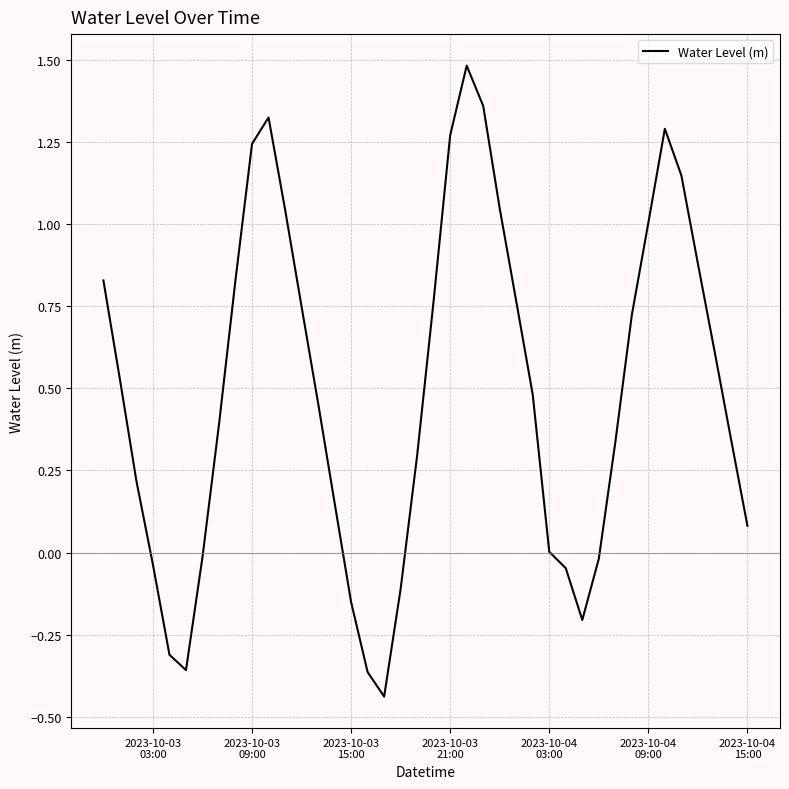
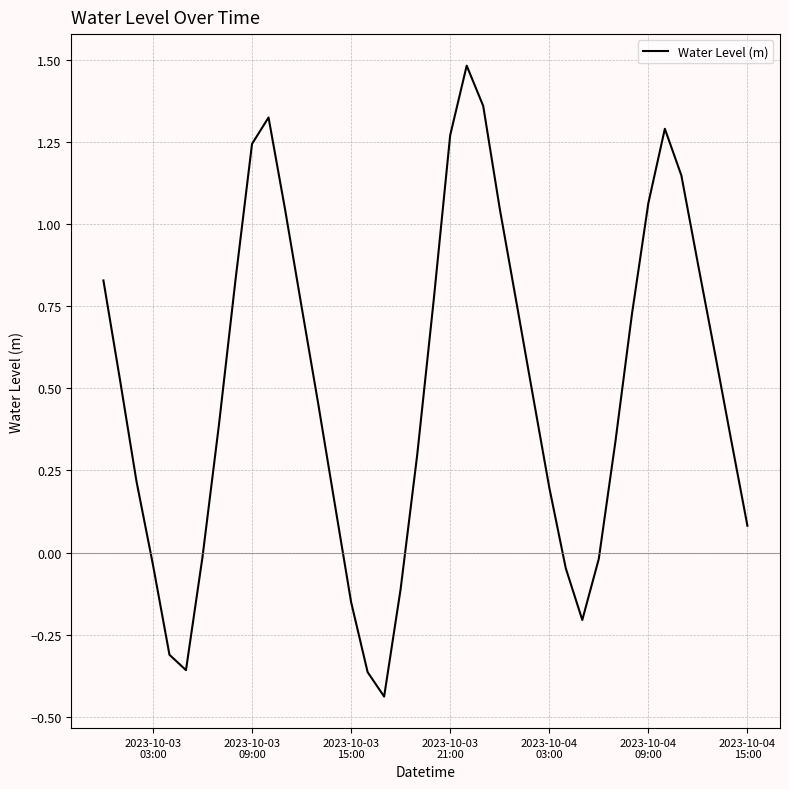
2023-10-04 03:00: 0.00 -> 0.20
2023-10-04 09:00: 1.00 -> 1.06
